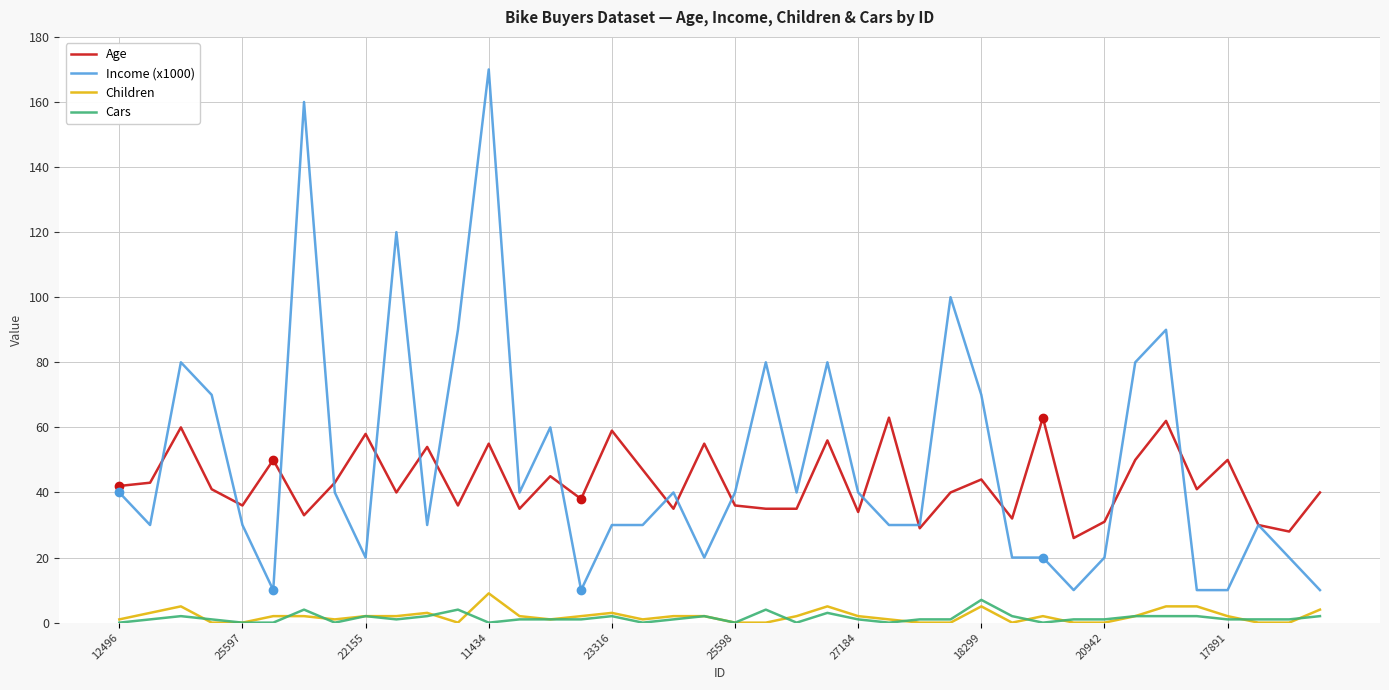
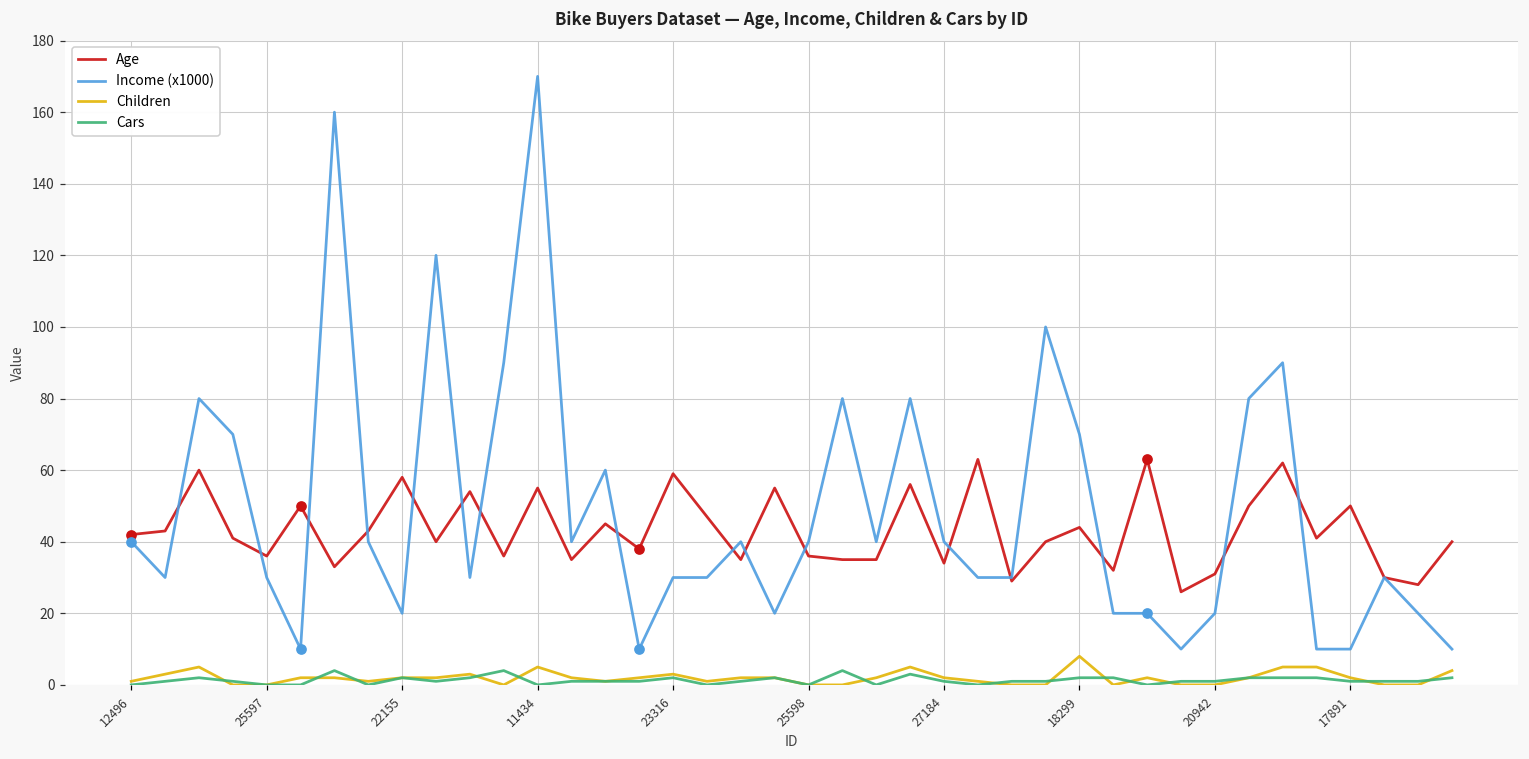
Children, 11434: 9 -> 5
Children, 18299: 5 -> 8
Cars, 18299: 7 -> 2
